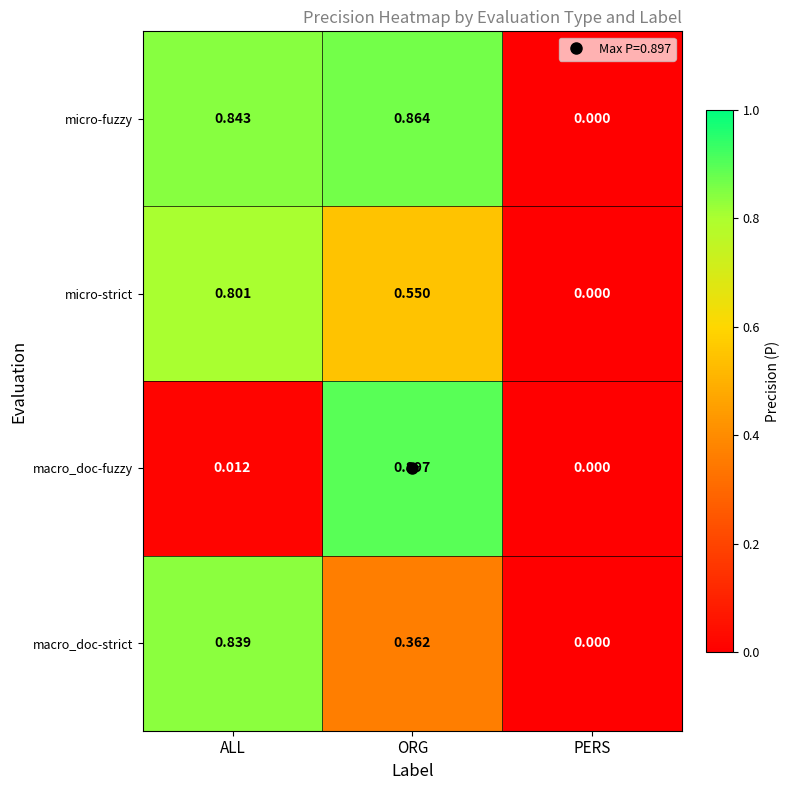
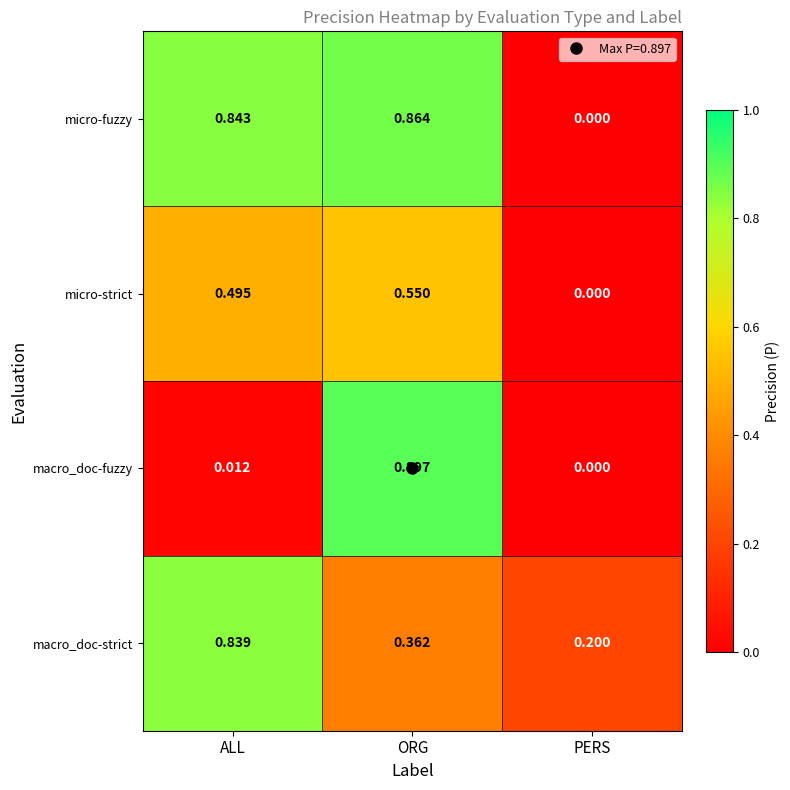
micro-strict, ALL: 0.801 -> 0.495
macro_doc-strict, PERS: 0.000 -> 0.200
